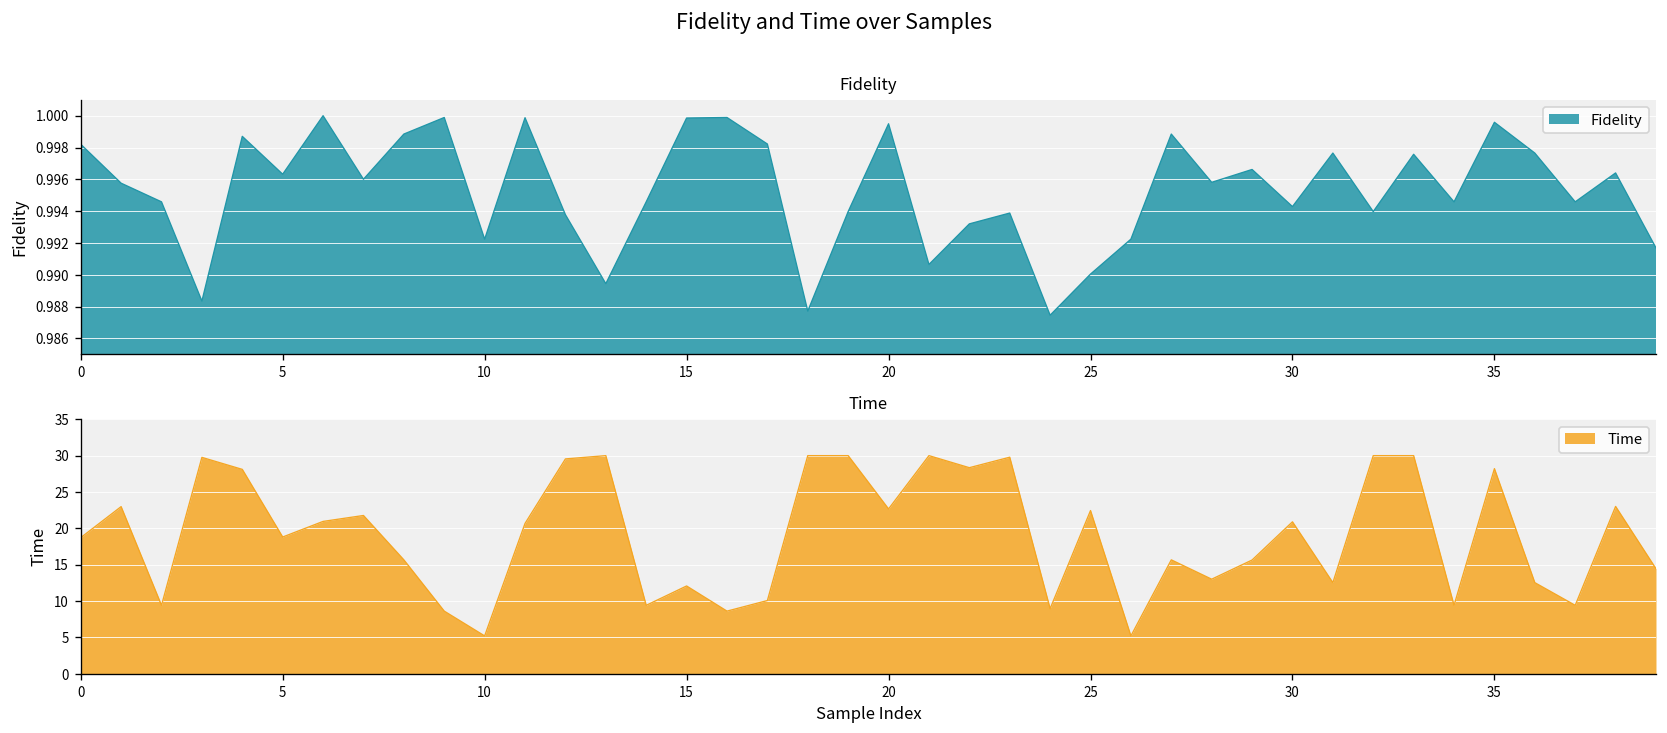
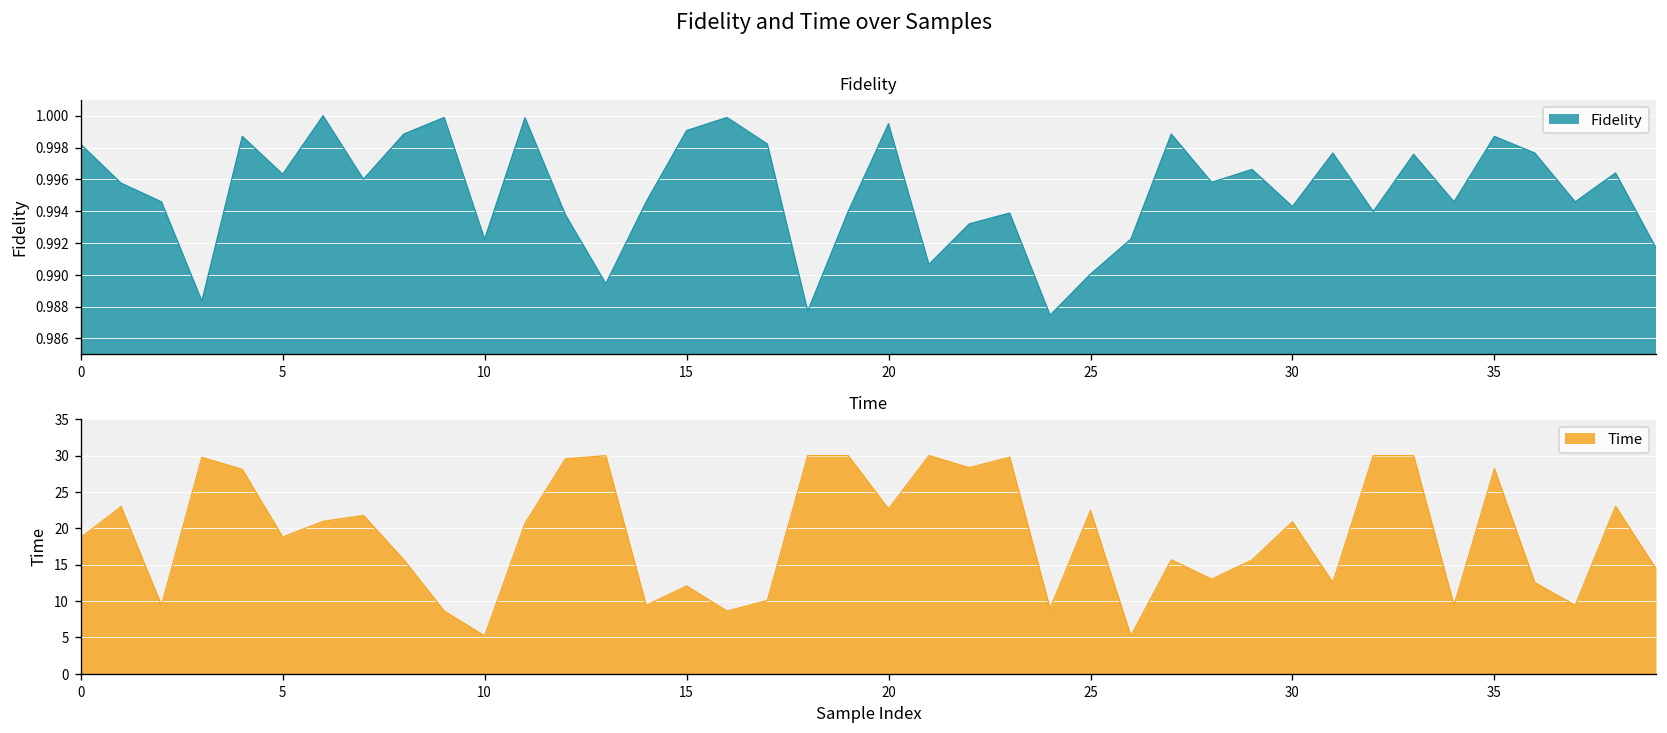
Fidelity, 15: 0.9999 -> 0.9991
Fidelity, 35: 0.9996 -> 0.9987
